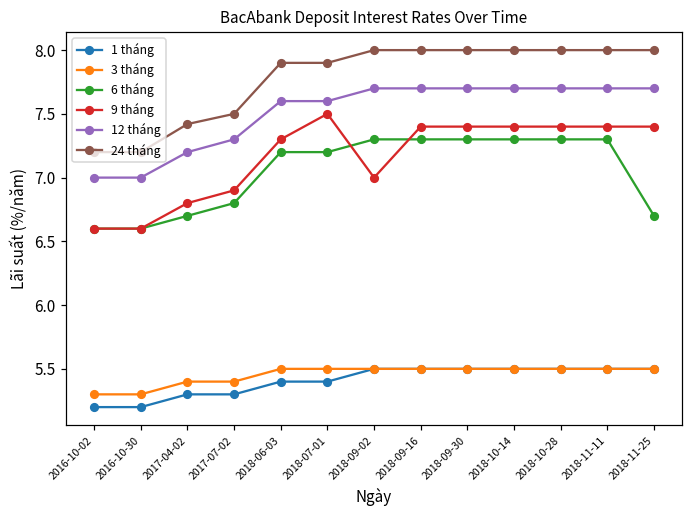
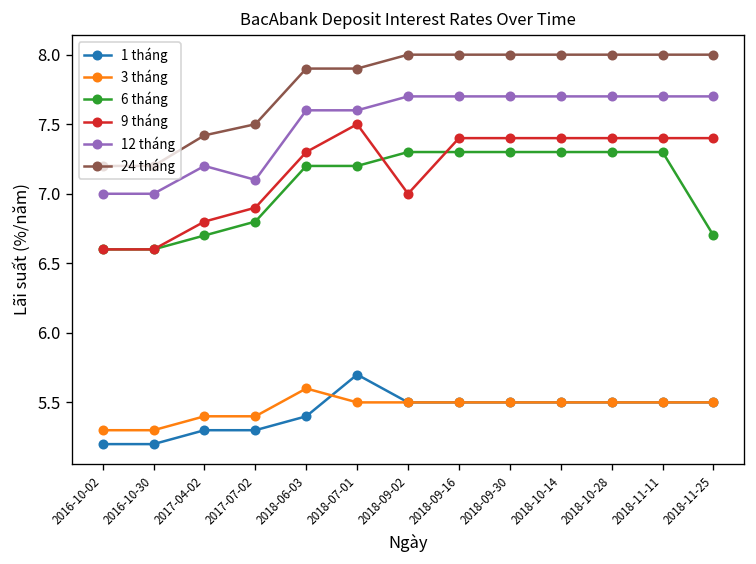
12 tháng, 2017-07-02: 7.3 -> 7.1
3 tháng, 2018-06-03: 5.5 -> 5.6
1 tháng, 2018-07-01: 5.4 -> 5.7
